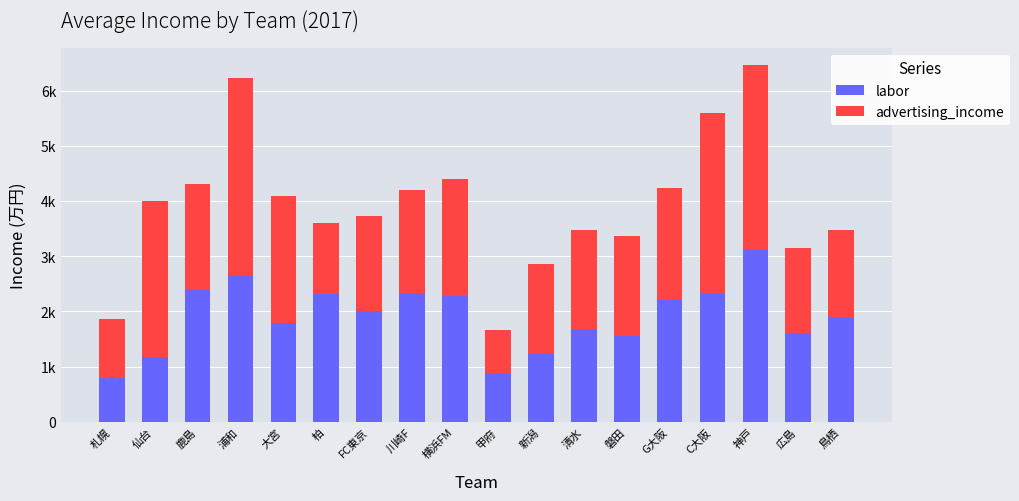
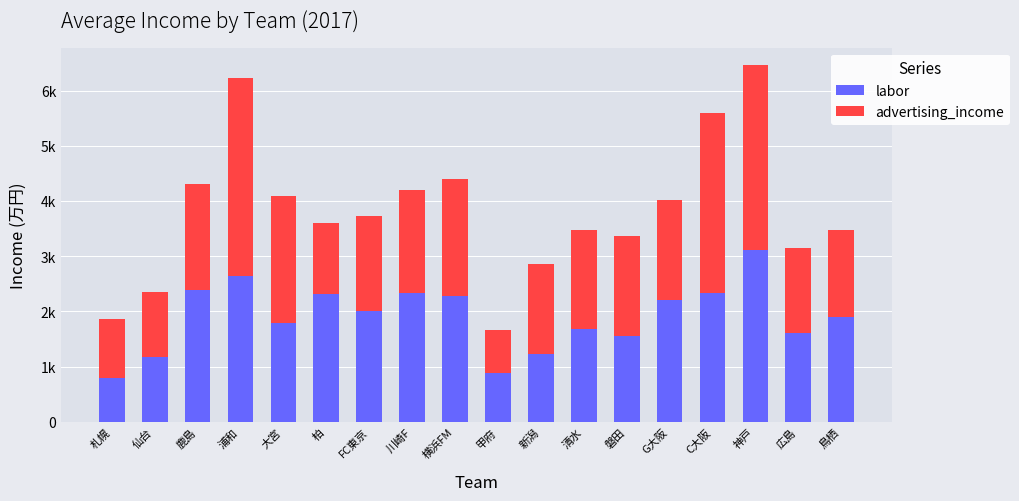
advertising_income, 仙台: 2800 -> 1200
advertising_income, G大阪: 2000 -> 1800
